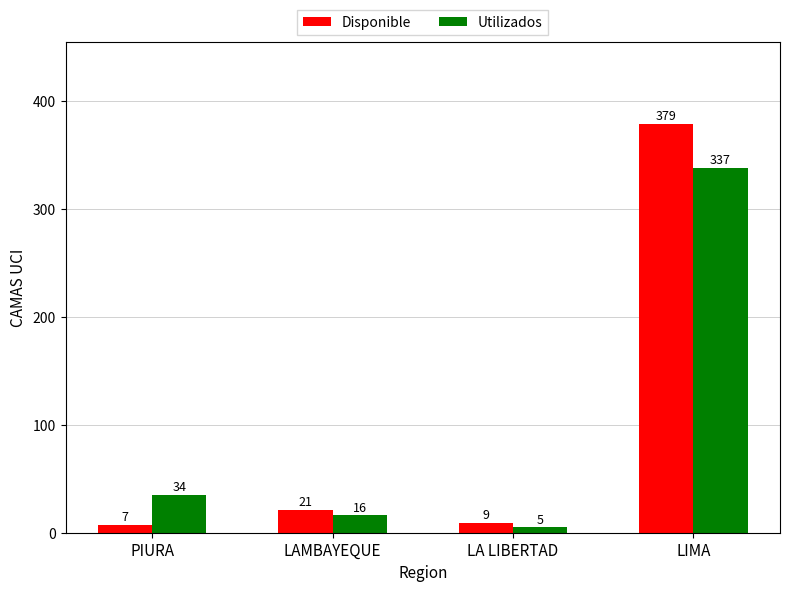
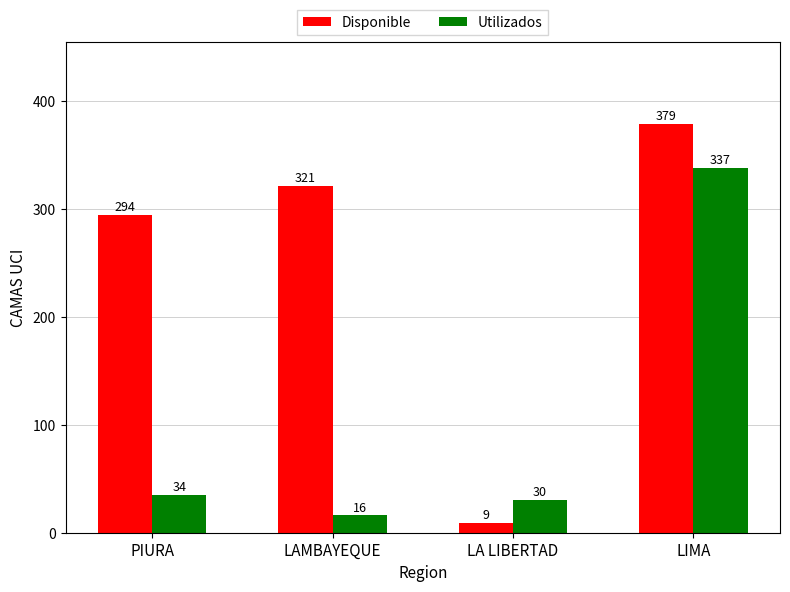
Disponible, PIURA: 7 -> 294
Disponible, LAMBAYEQUE: 21 -> 321
Utilizados, LA LIBERTAD: 5 -> 30
